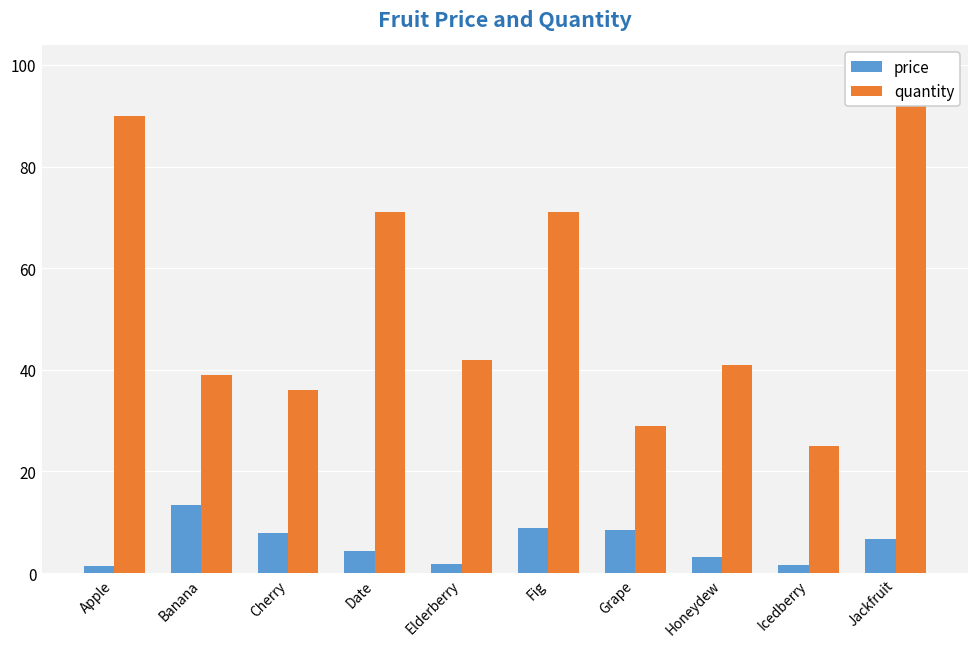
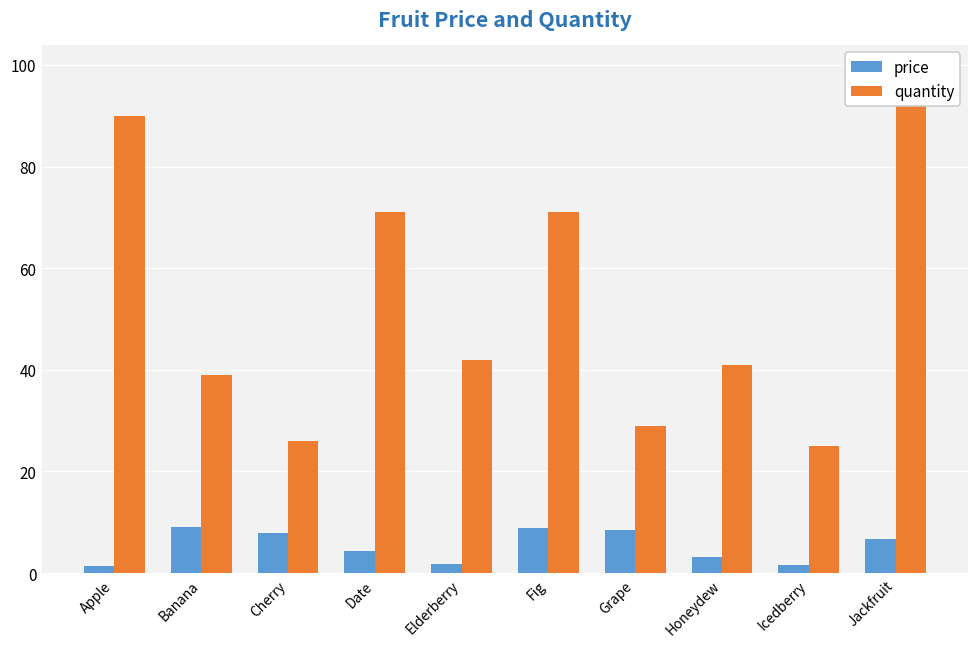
price, Banana: 13 -> 9
quantity, Cherry: 36 -> 26
